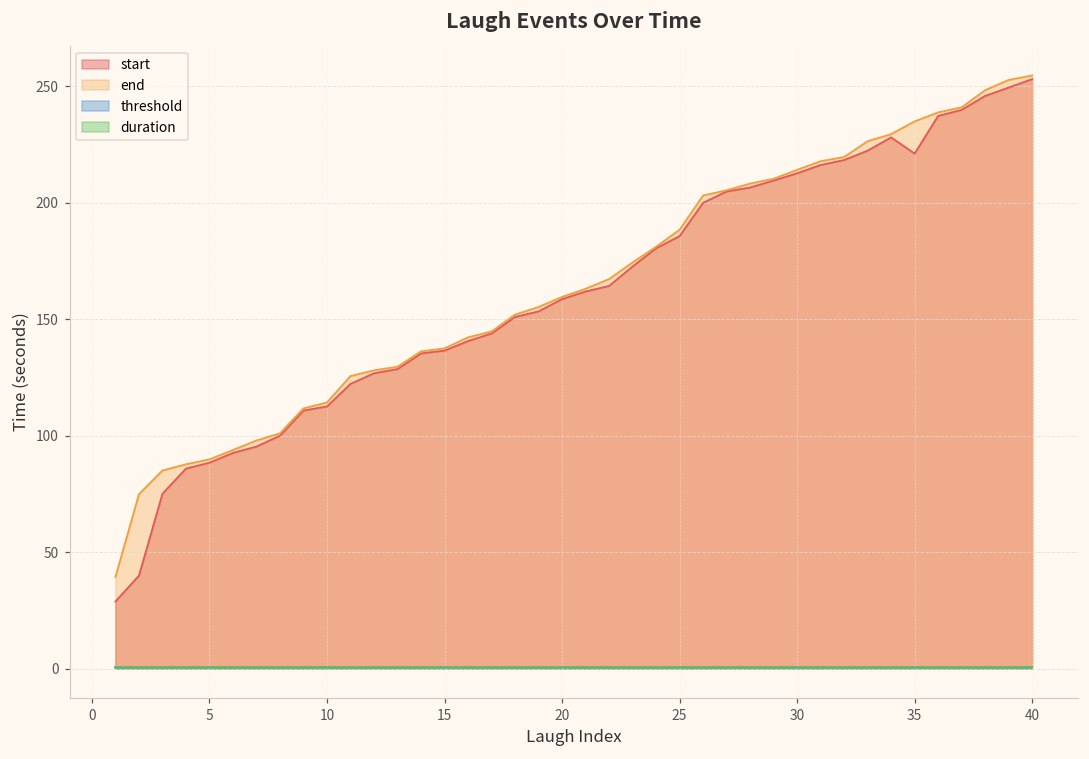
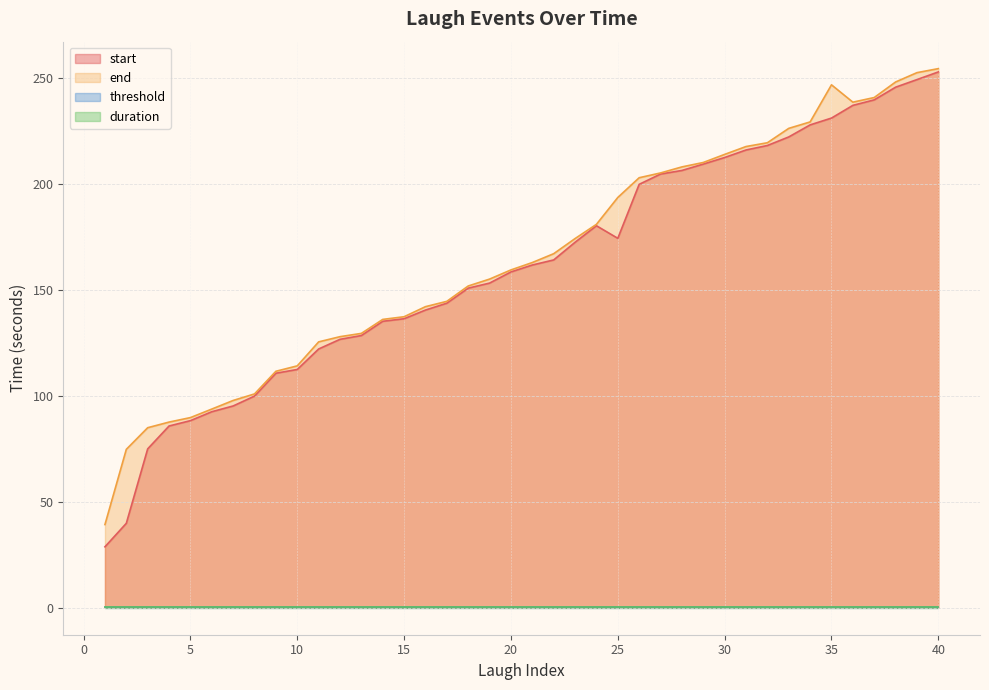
start, 25: 186 -> 174
end, 25: 188 -> 194
start, 35: 221 -> 231
end, 35: 235 -> 247
